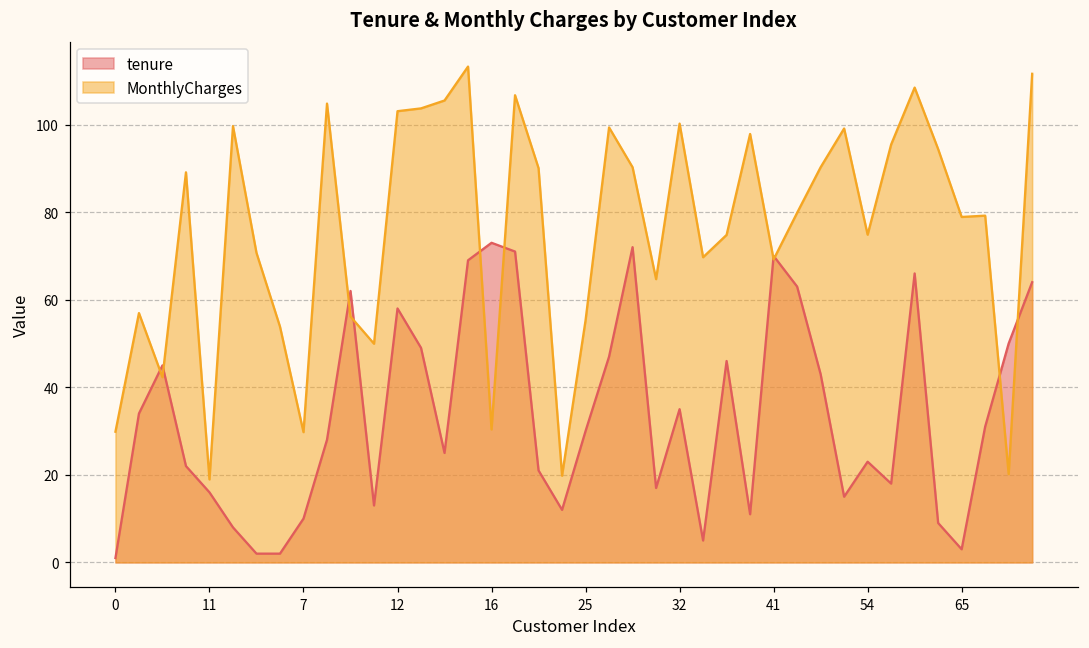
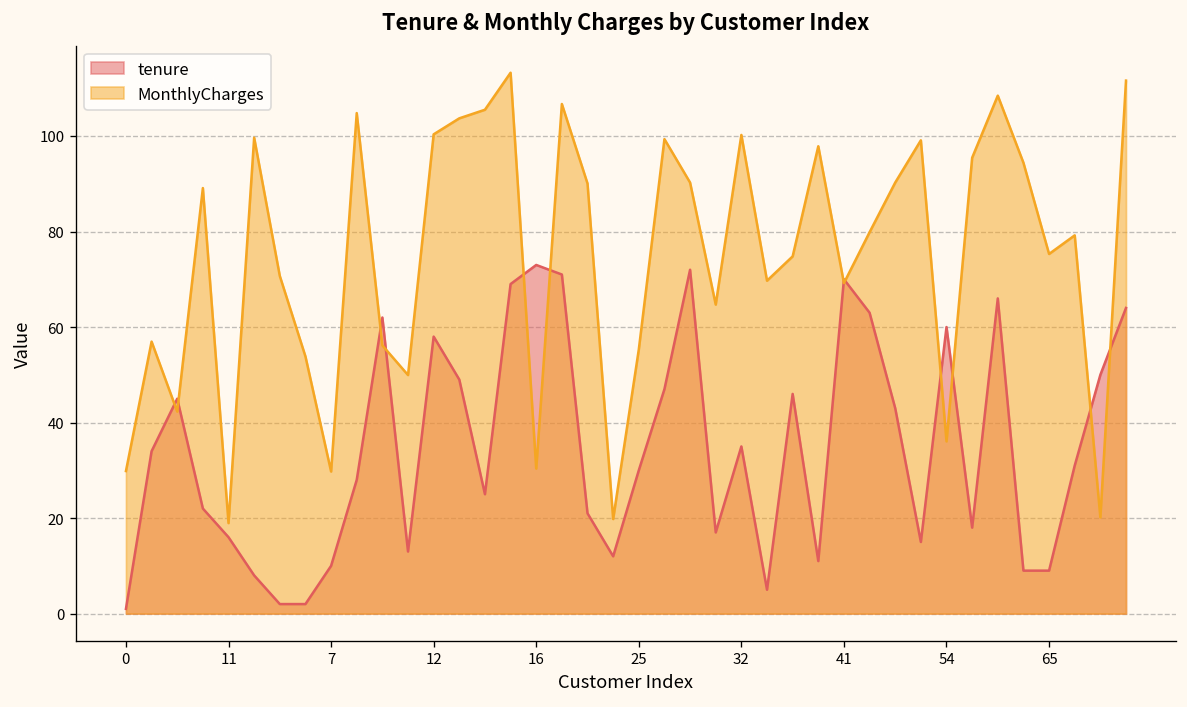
MonthlyCharges, 12: 103 -> 100
tenure, 54: 23 -> 60
MonthlyCharges, 54: 75 -> 36
tenure, 65: 3 -> 9
MonthlyCharges, 65: 79 -> 75
